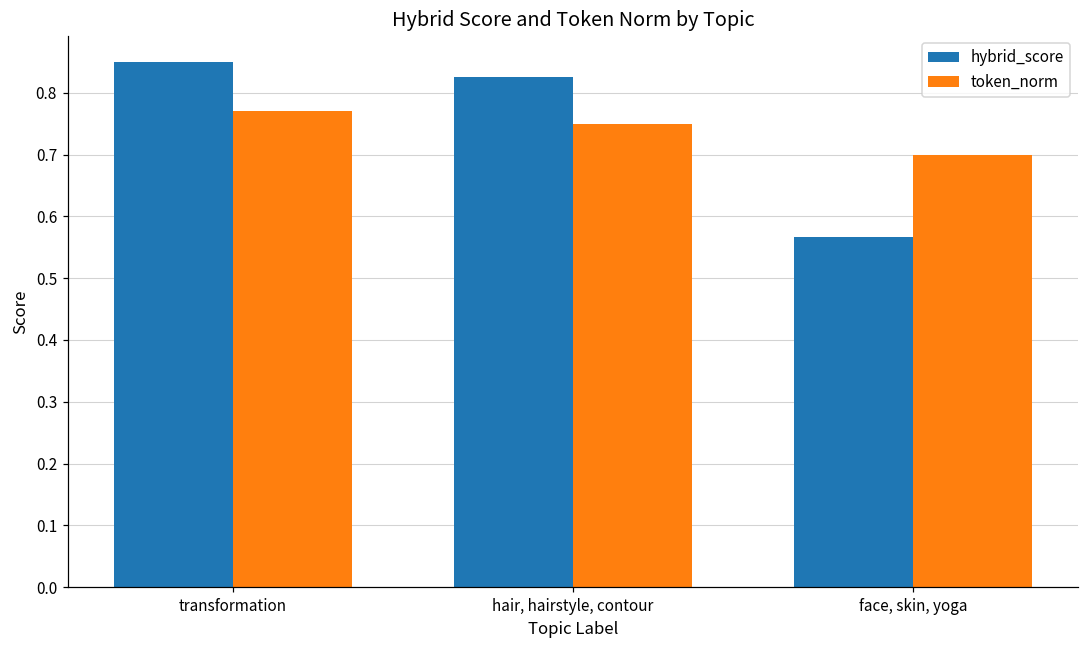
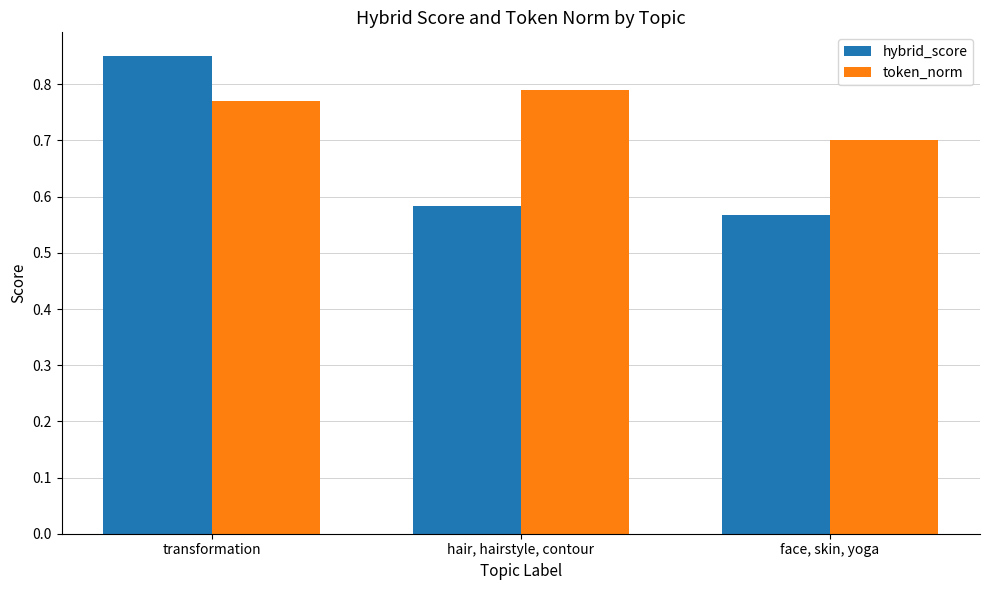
hybrid_score, hair, hairstyle, contour: 0.83 -> 0.58
token_norm, hair, hairstyle, contour: 0.75 -> 0.79
